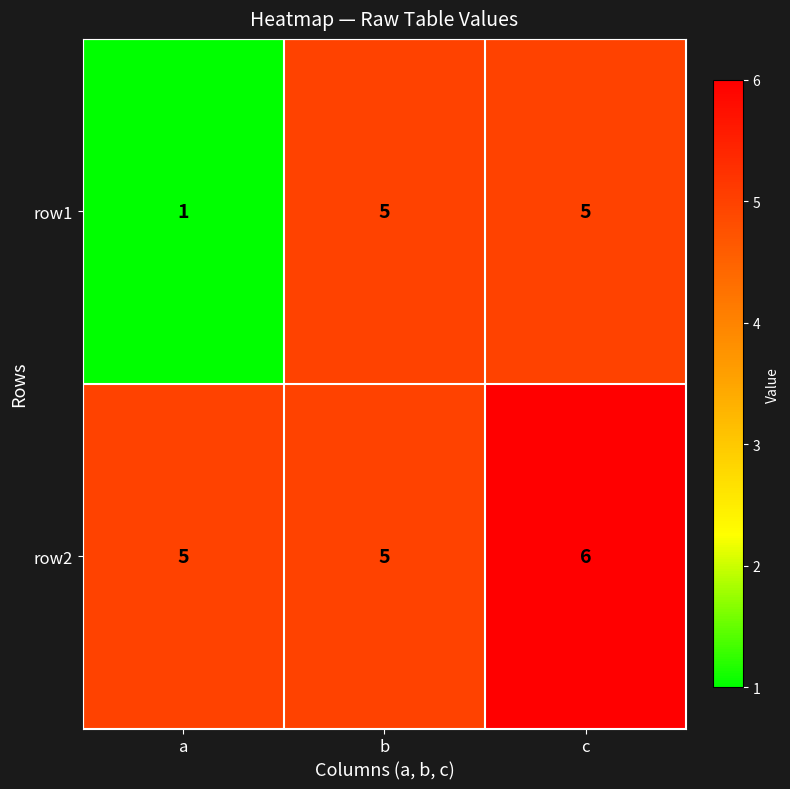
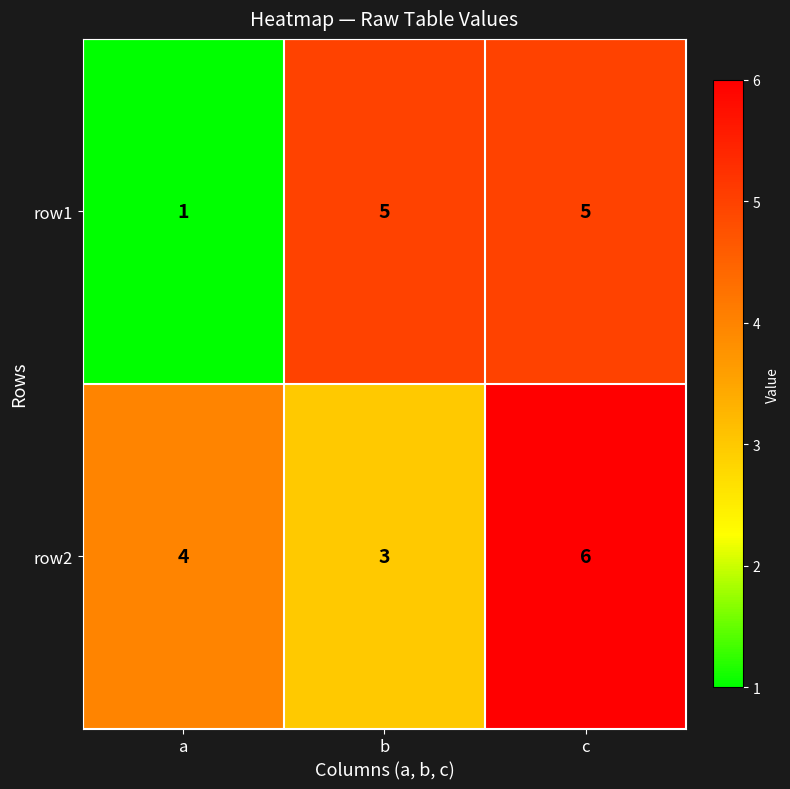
row2, a: 5 -> 4
row2, b: 5 -> 3
